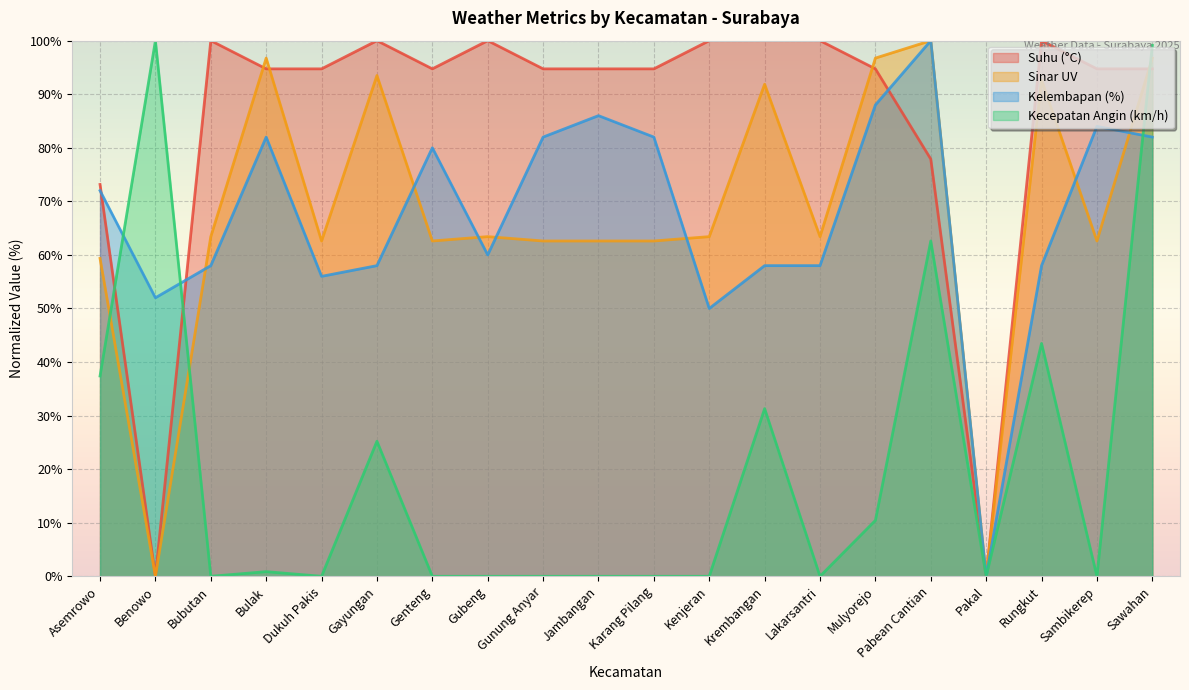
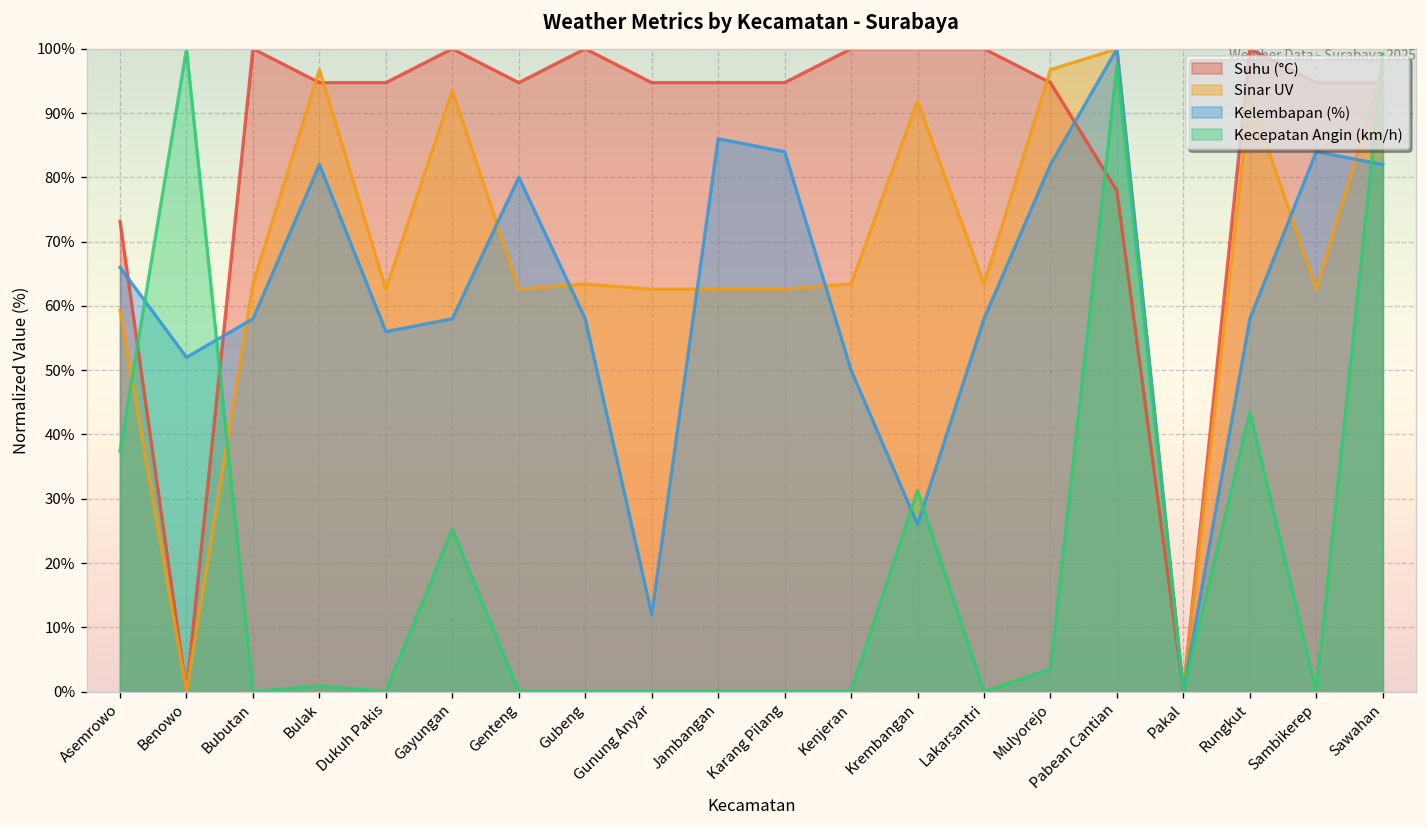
Kelembapan (%), Asemrowo: 72% -> 66%
Kelembapan (%), Gubeng: 60% -> 58%
Kelembapan (%), Gunung Anyar: 82% -> 12%
Kelembapan (%), Karang Pilang: 82% -> 84%
Kelembapan (%), Krembangan: 58% -> 26%
Kelembapan (%), Mulyorejo: 88% -> 82%
Kecepatan Angin (km/h), Mulyorejo: 10% -> 3%
Kecepatan Angin (km/h), Pabean Cantian: 63% -> 97%
